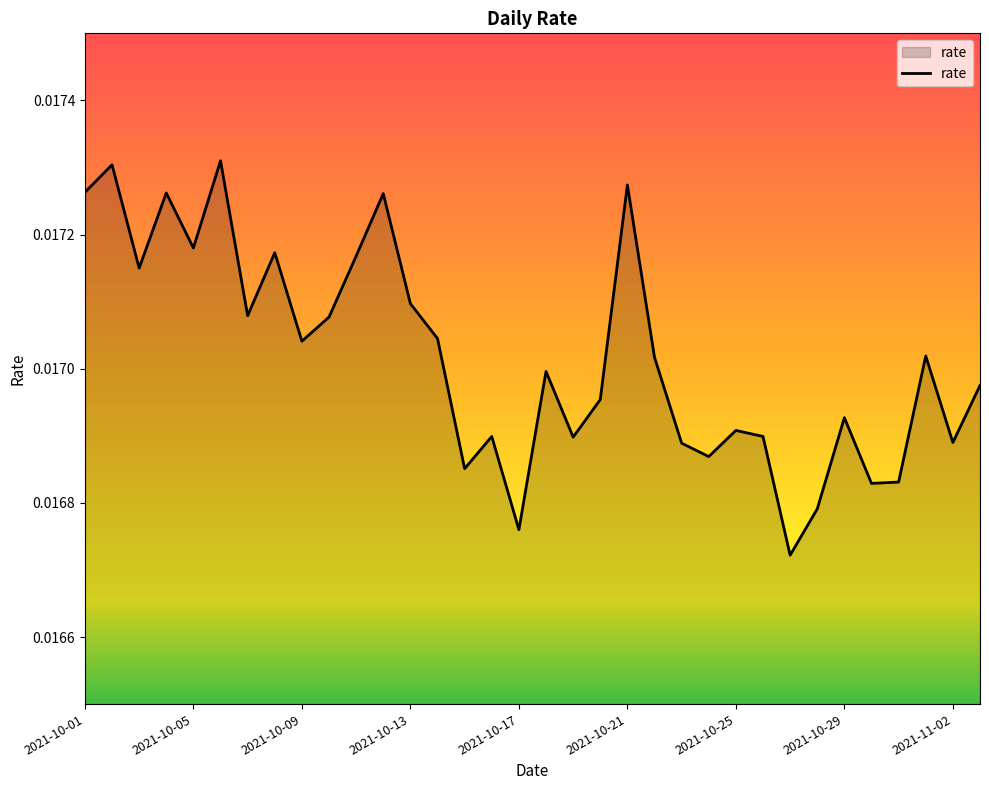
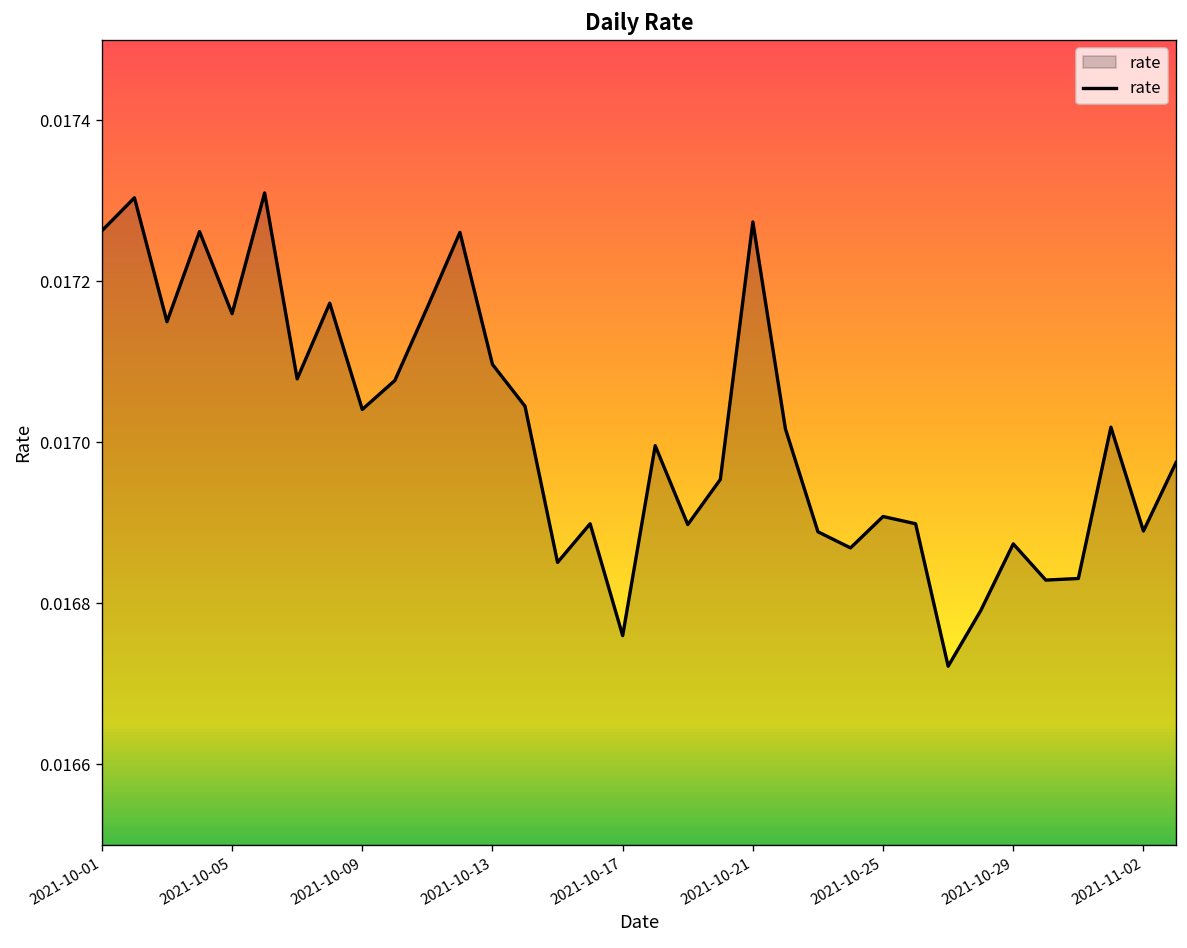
2021-10-05: 0.01718 -> 0.01716
2021-10-29: 0.01693 -> 0.01687
